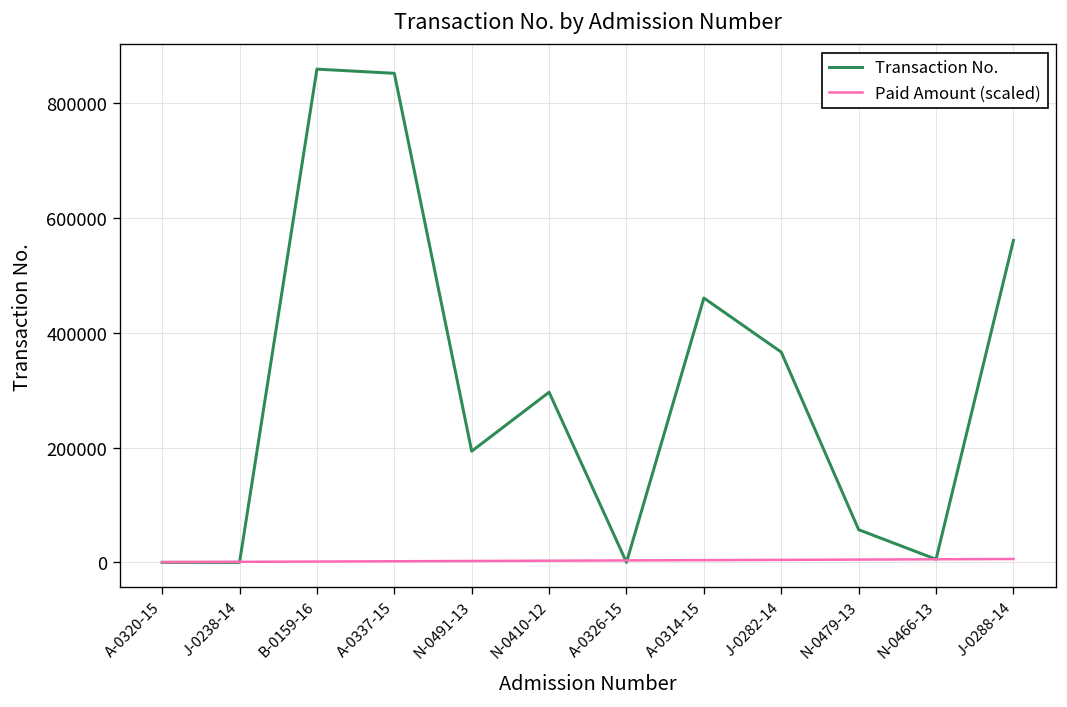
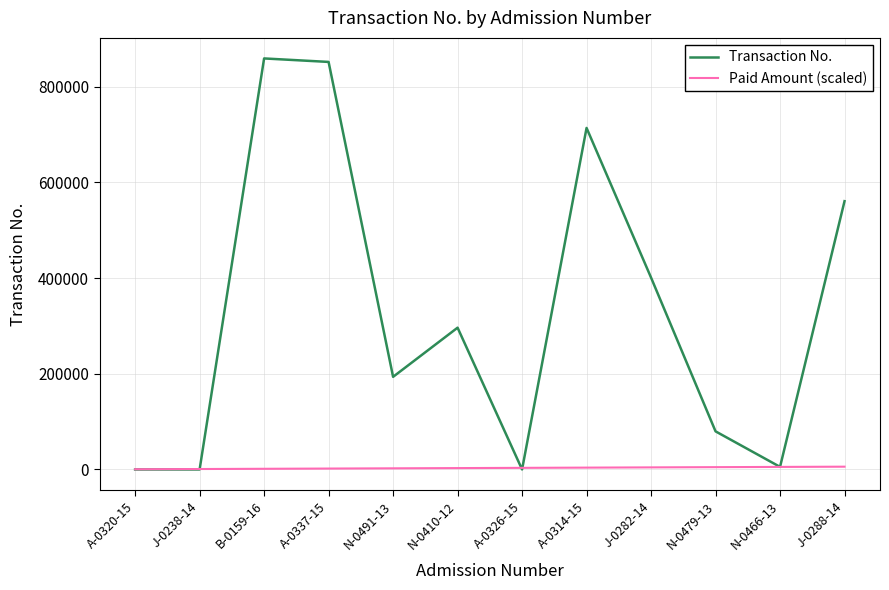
Transaction No., A-0314-15: 460000 -> 710000
Transaction No., J-0282-14: 370000 -> 400000
Transaction No., N-0479-13: 60000 -> 80000
